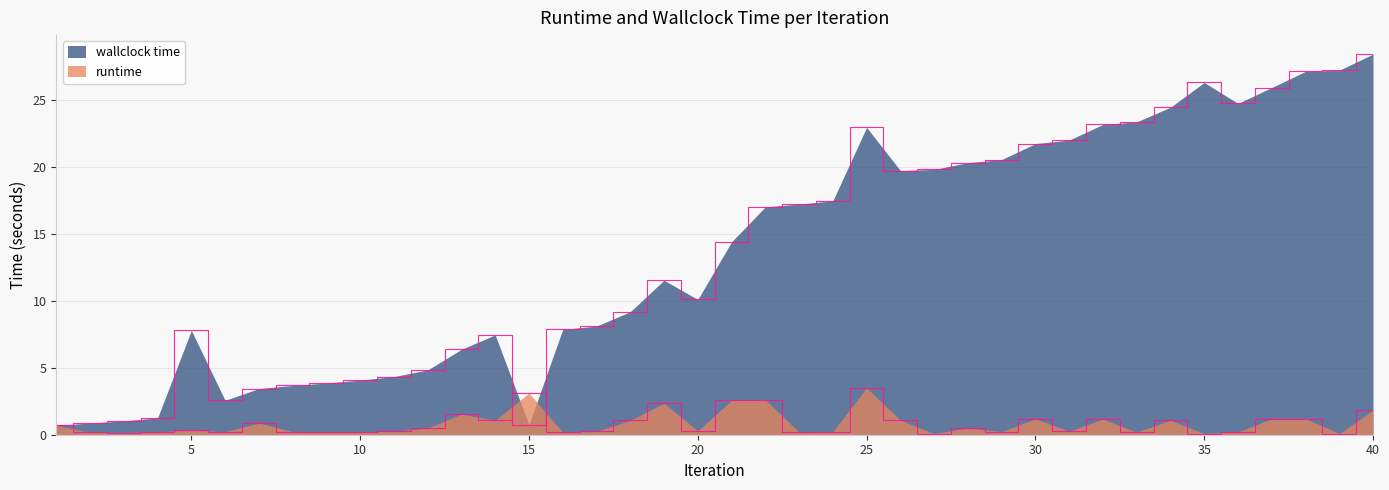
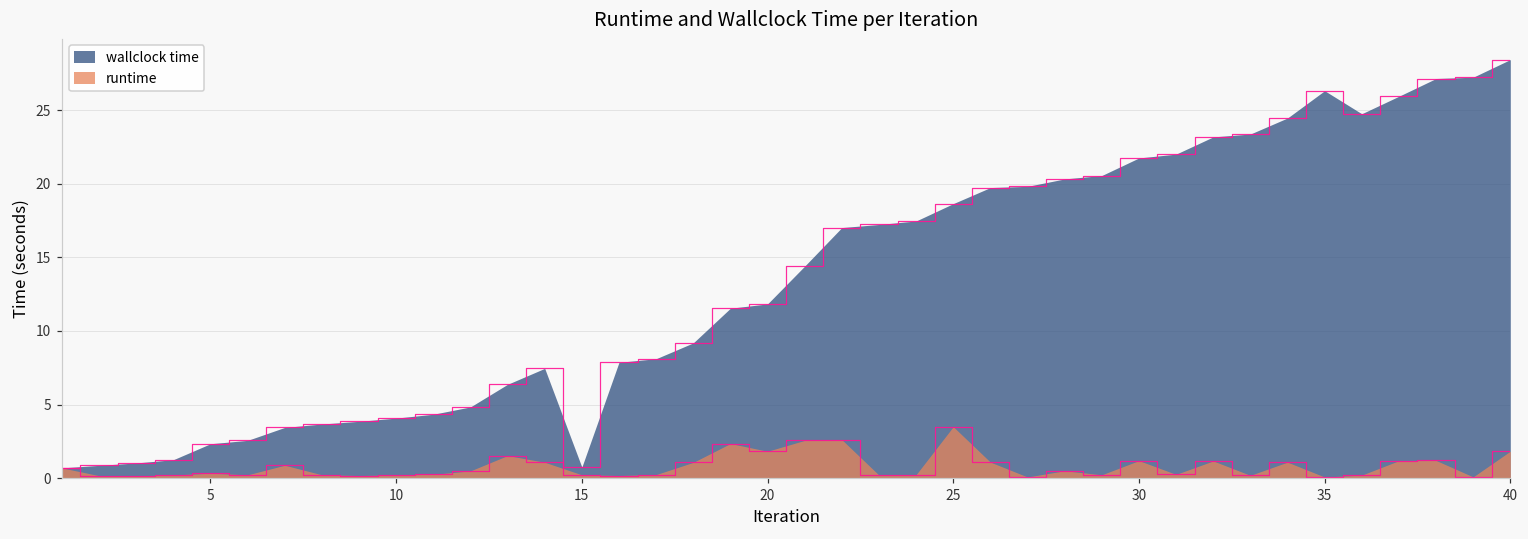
wallclock time, 5: 7.8 -> 2.3
runtime, 15: 3.1 -> 0.2
wallclock time, 20: 10.1 -> 11.8
runtime, 20: 0.3 -> 1.8
wallclock time, 25: 23.0 -> 18.6
